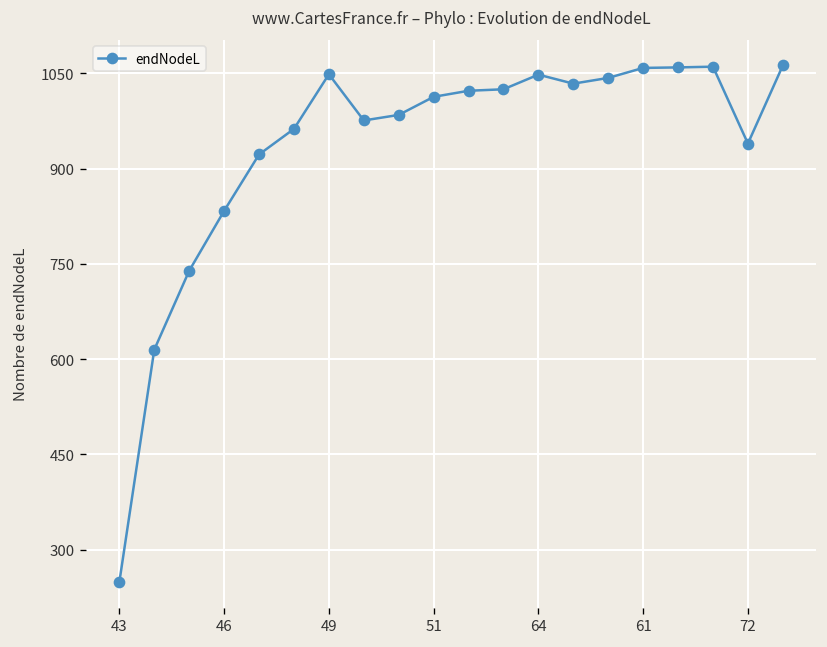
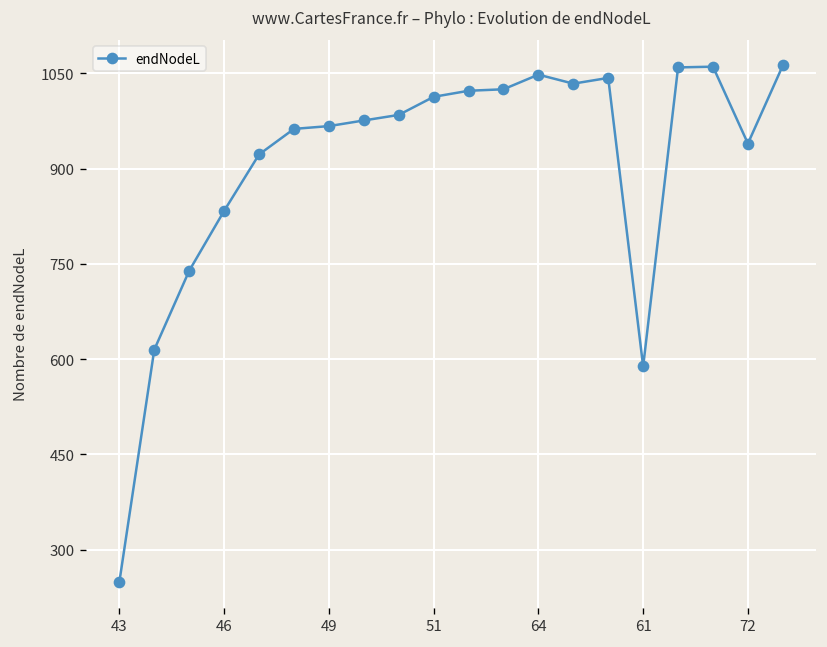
49: 1050 -> 970
61: 1060 -> 590
